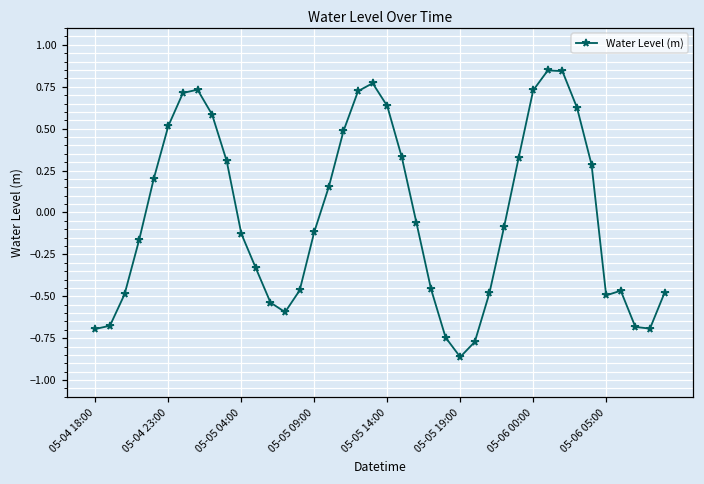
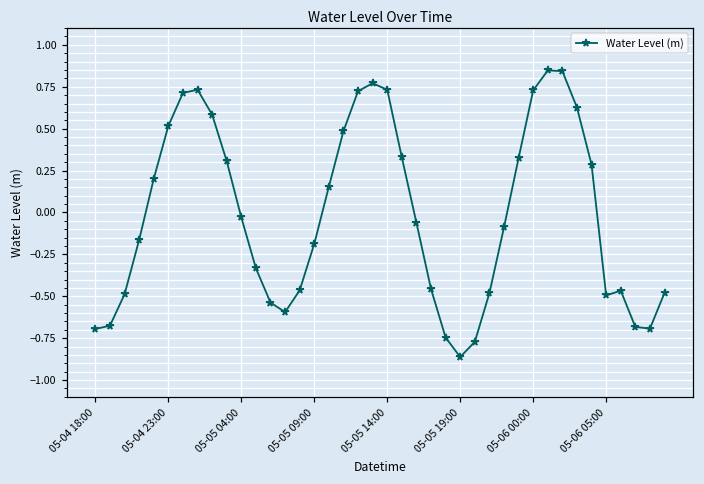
05-05 04:00: -0.13 -> -0.03
05-05 09:00: -0.12 -> -0.19
05-05 14:00: 0.64 -> 0.73
